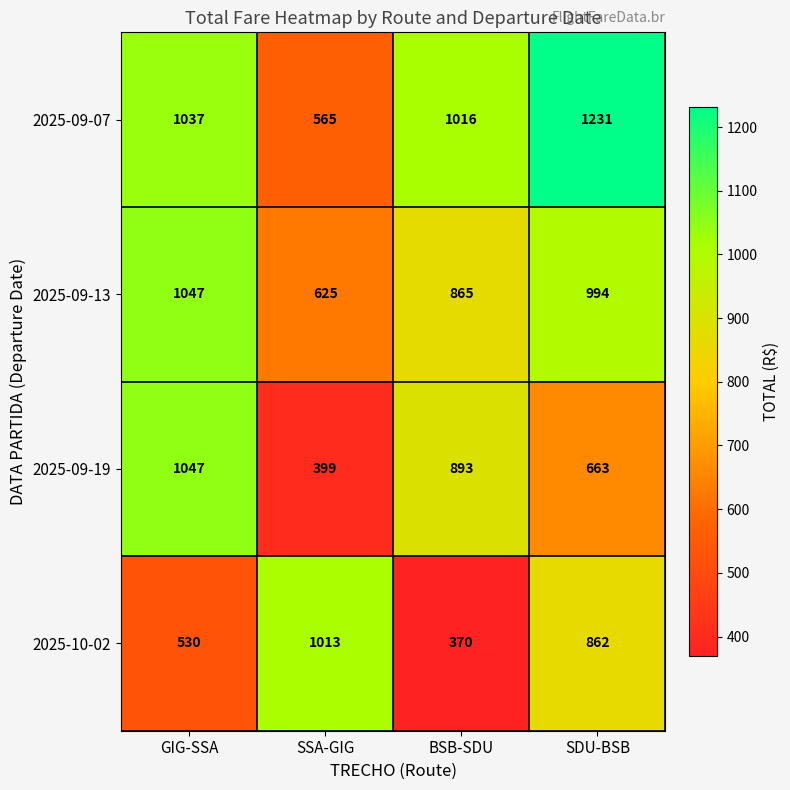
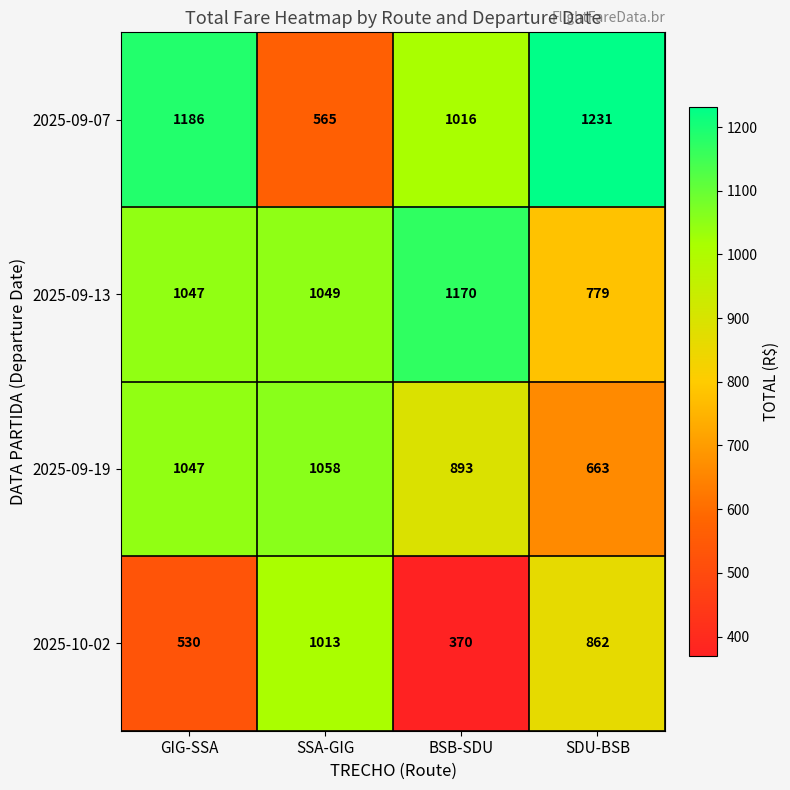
2025-09-07, GIG-SSA: 1037 -> 1186
2025-09-13, SSA-GIG: 625 -> 1049
2025-09-13, BSB-SDU: 865 -> 1170
2025-09-13, SDU-BSB: 994 -> 779
2025-09-19, SSA-GIG: 399 -> 1058
